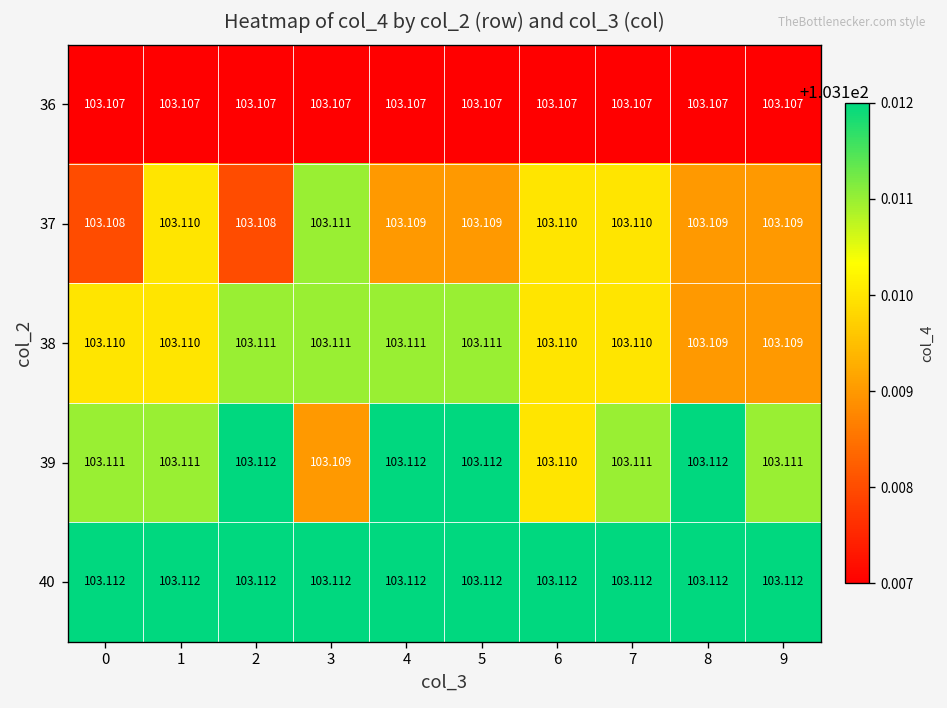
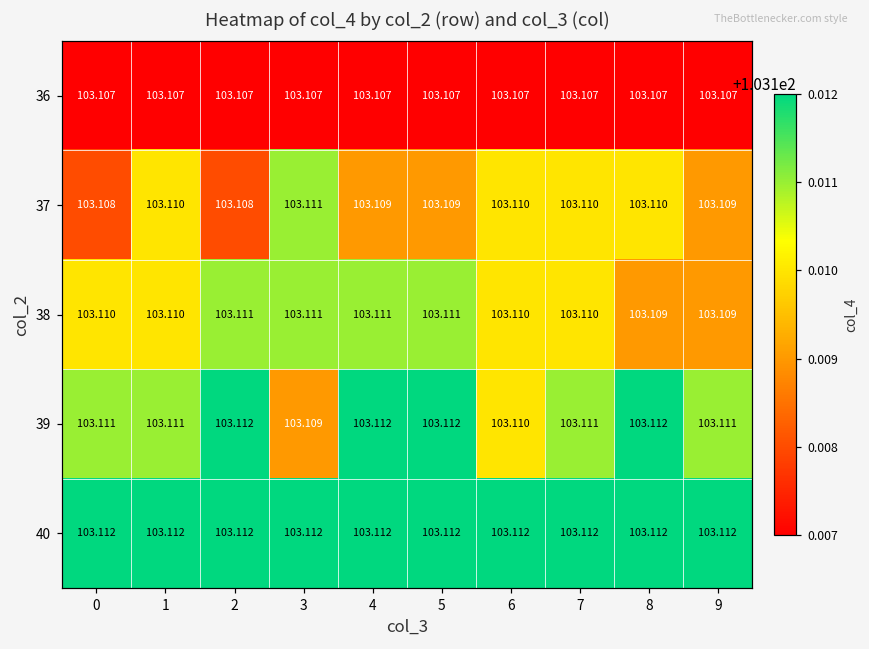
37, 8: 103.109 -> 103.110
